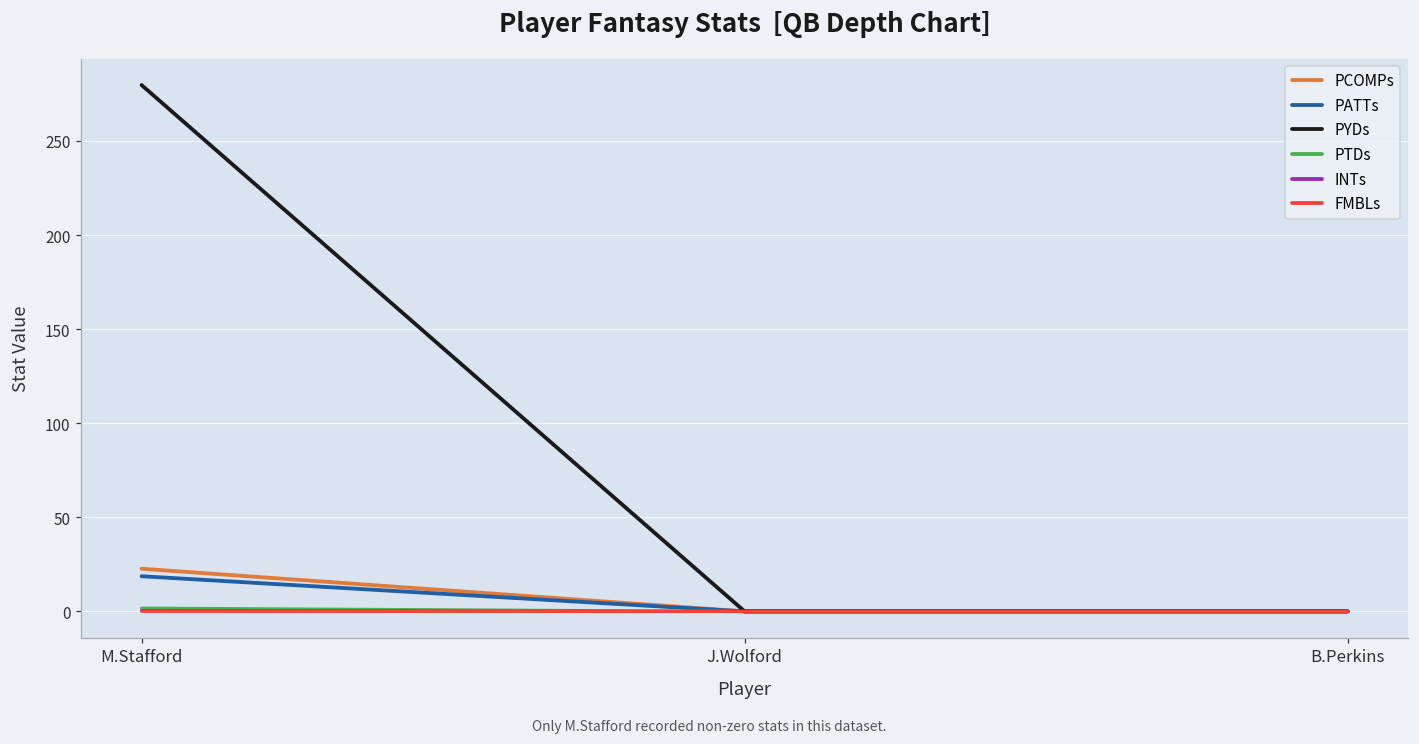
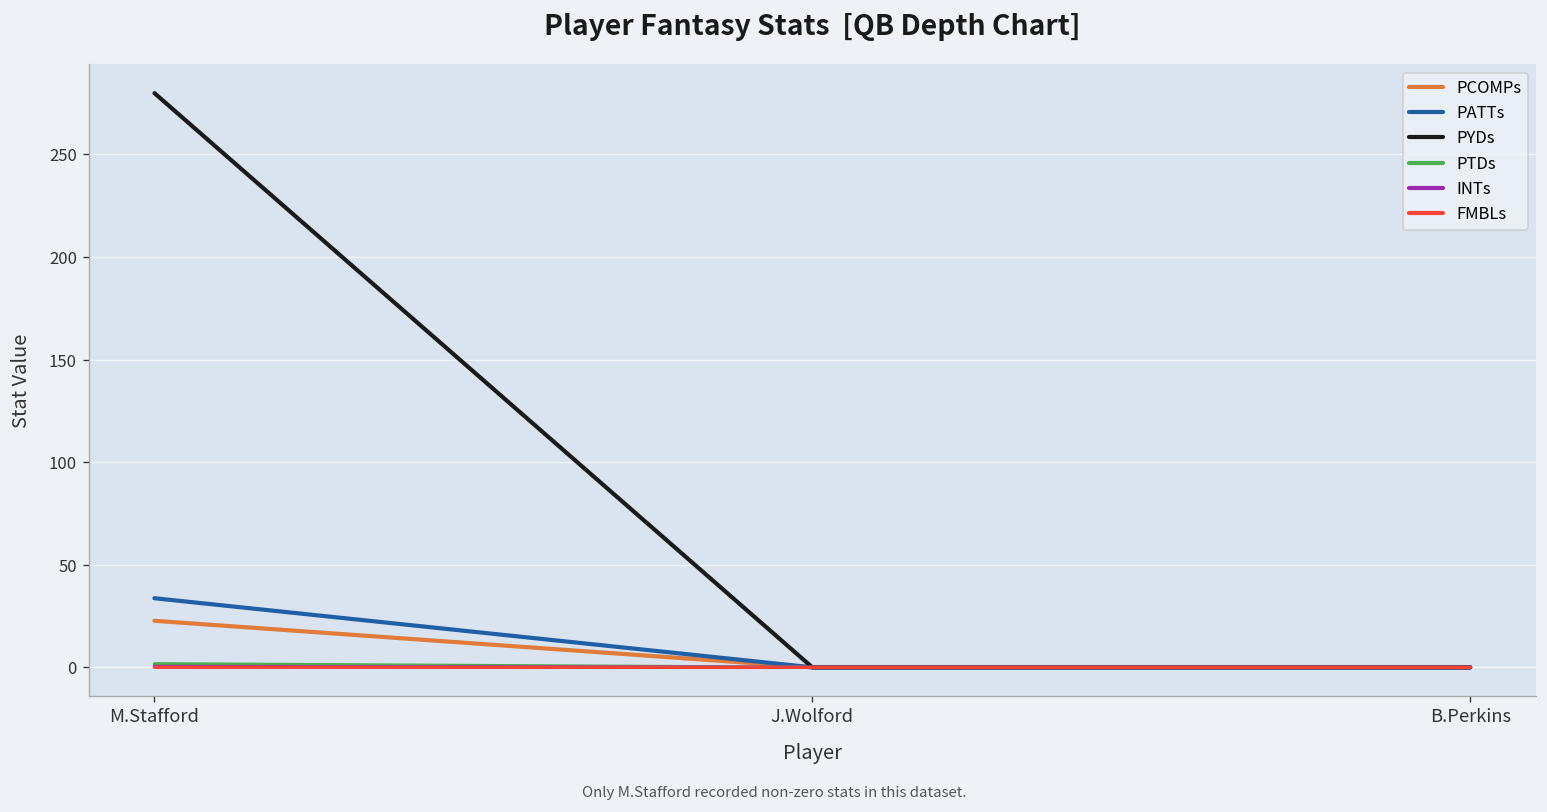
PATTs, M.Stafford: 19 -> 34
